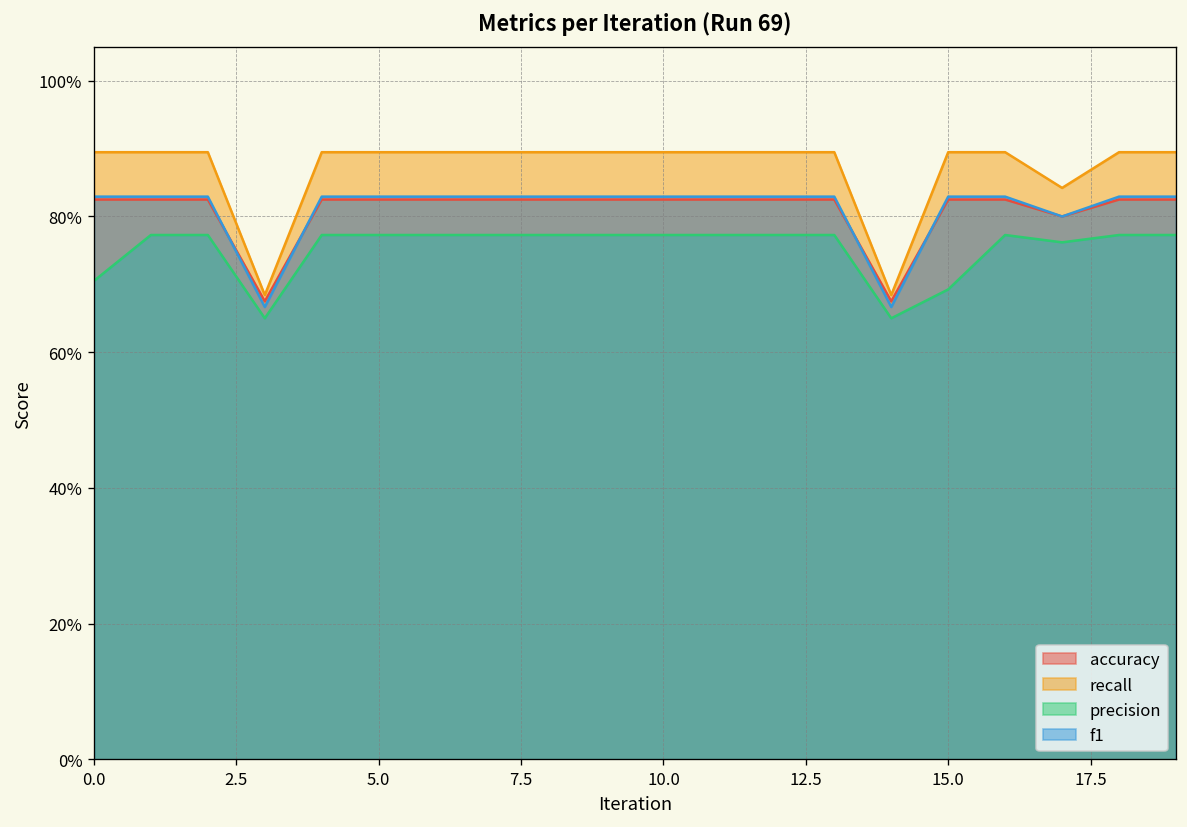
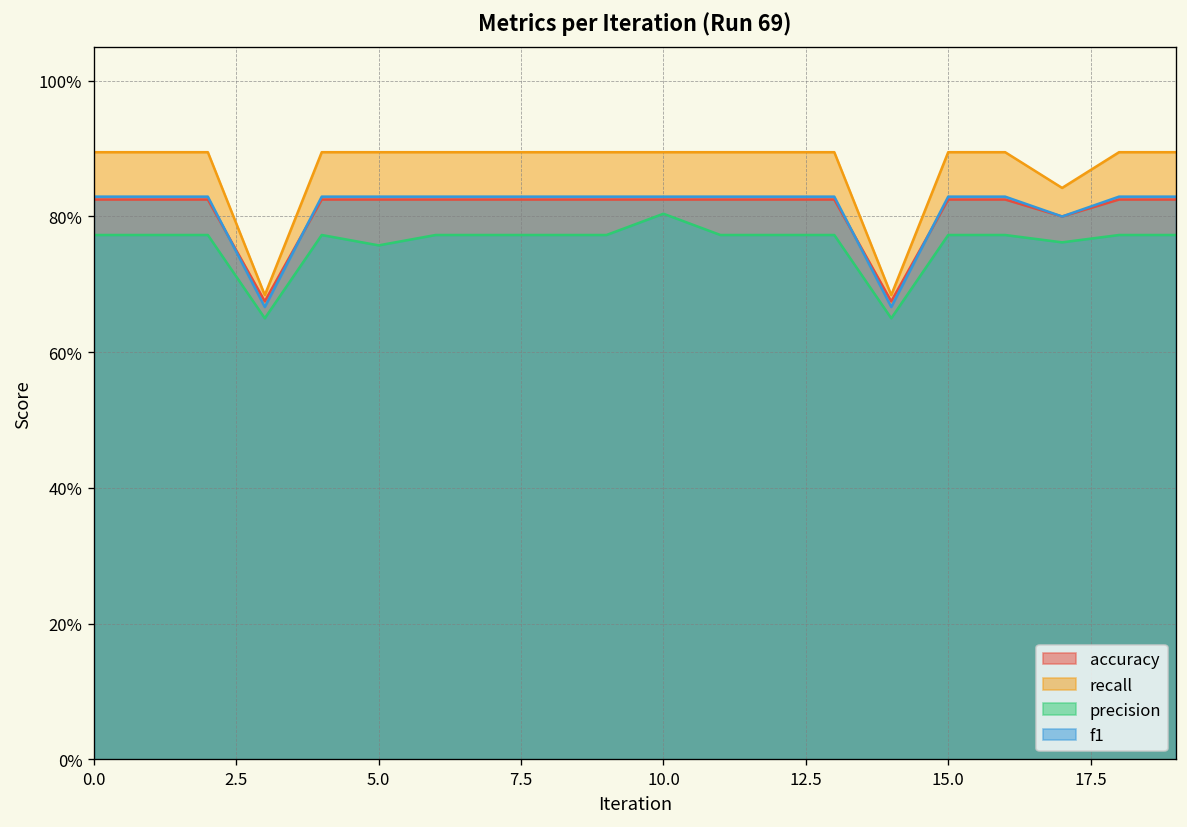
precision, 0.0: 71% -> 77%
precision, 5.0: 77% -> 76%
precision, 10.0: 77% -> 80%
precision, 15.0: 69% -> 77%
